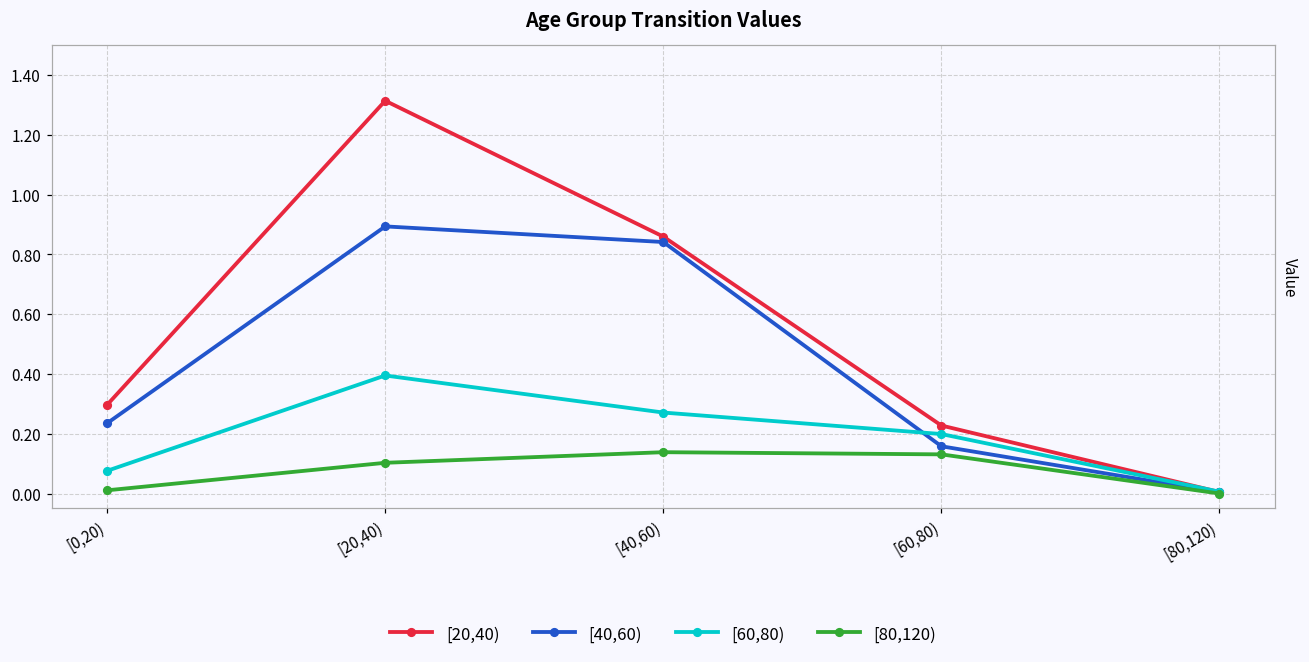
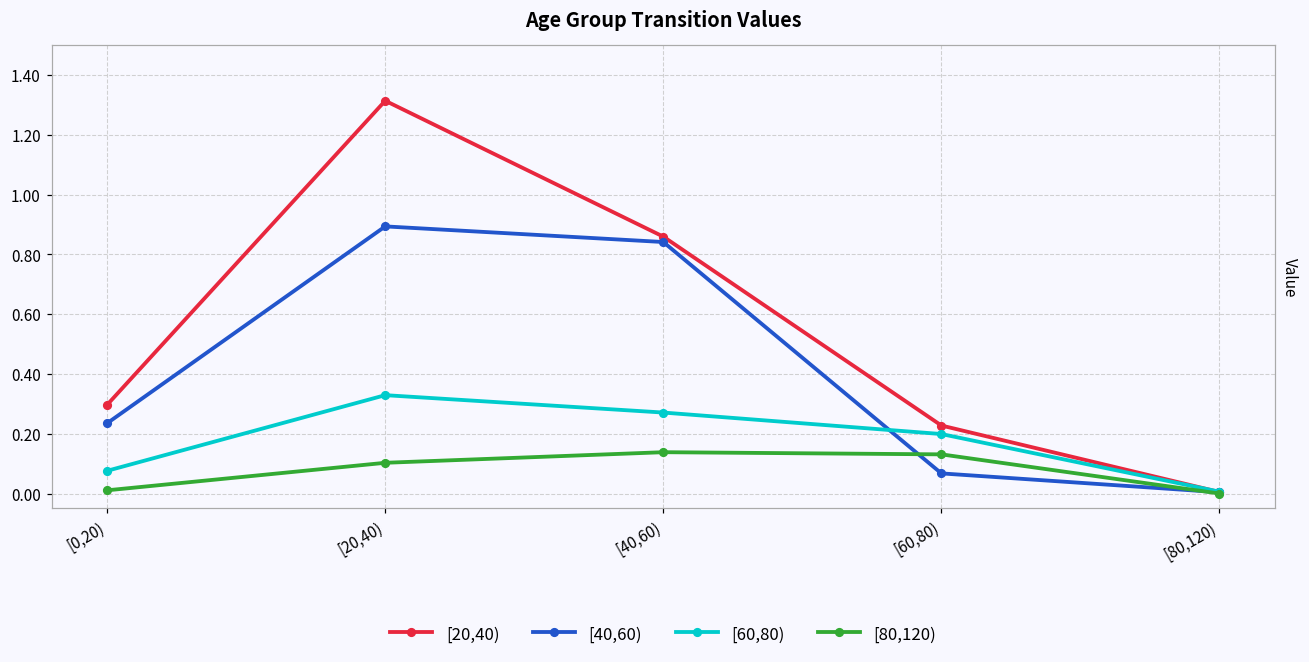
[60,80), [20,40): 0.39 -> 0.33
[40,60), [60,80): 0.16 -> 0.07
